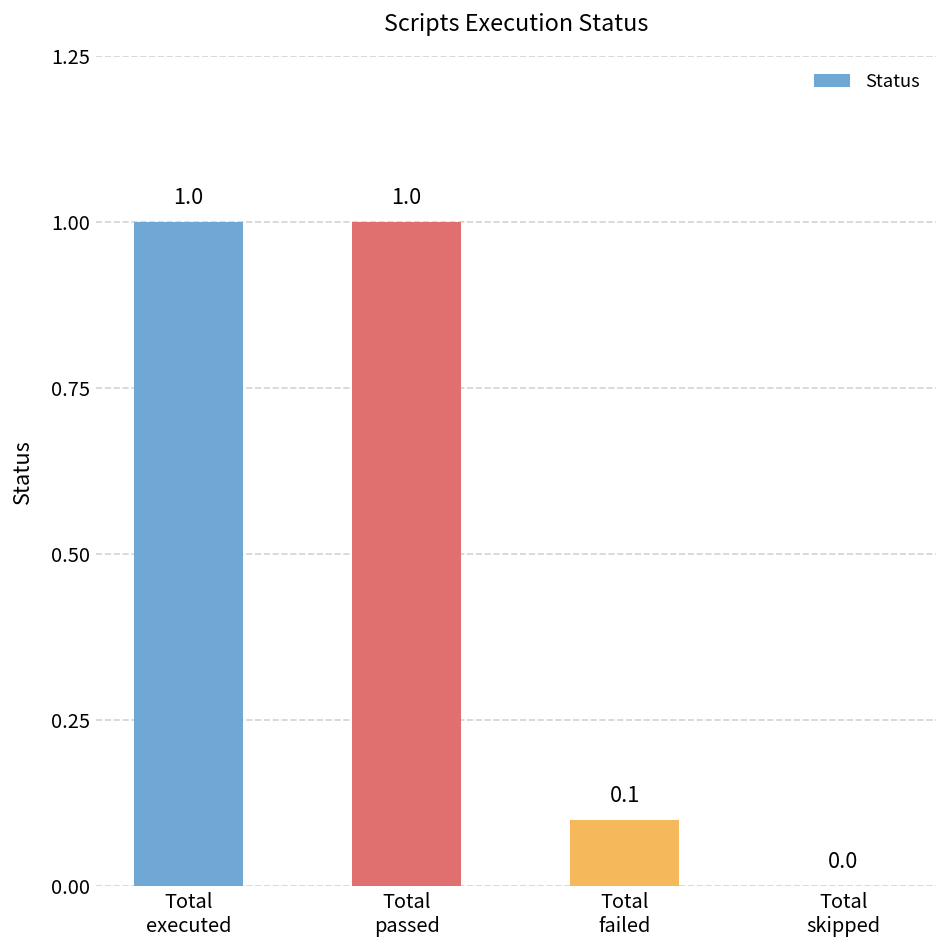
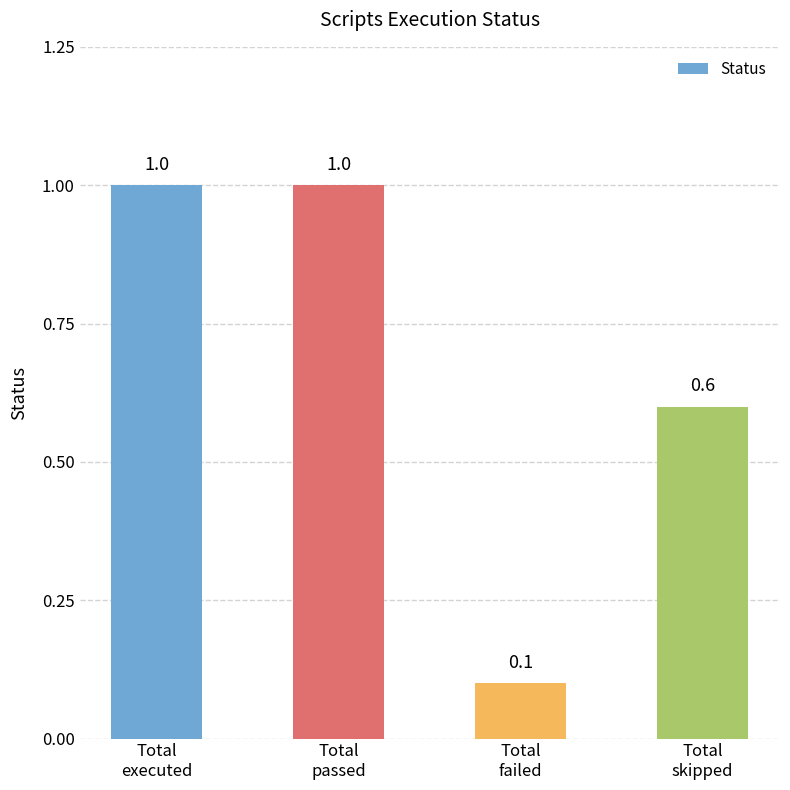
Total skipped: 0.0 -> 0.6
